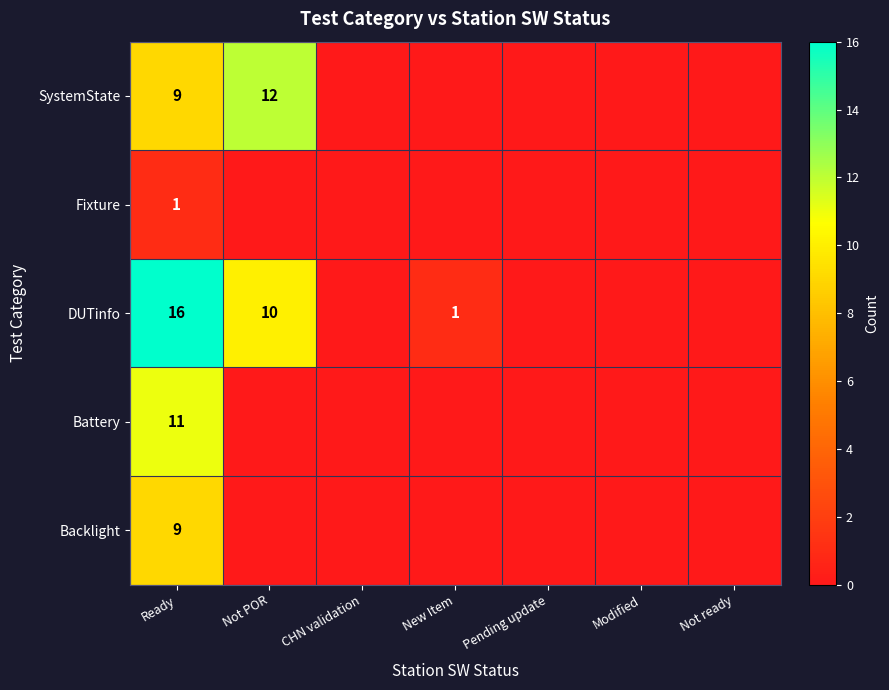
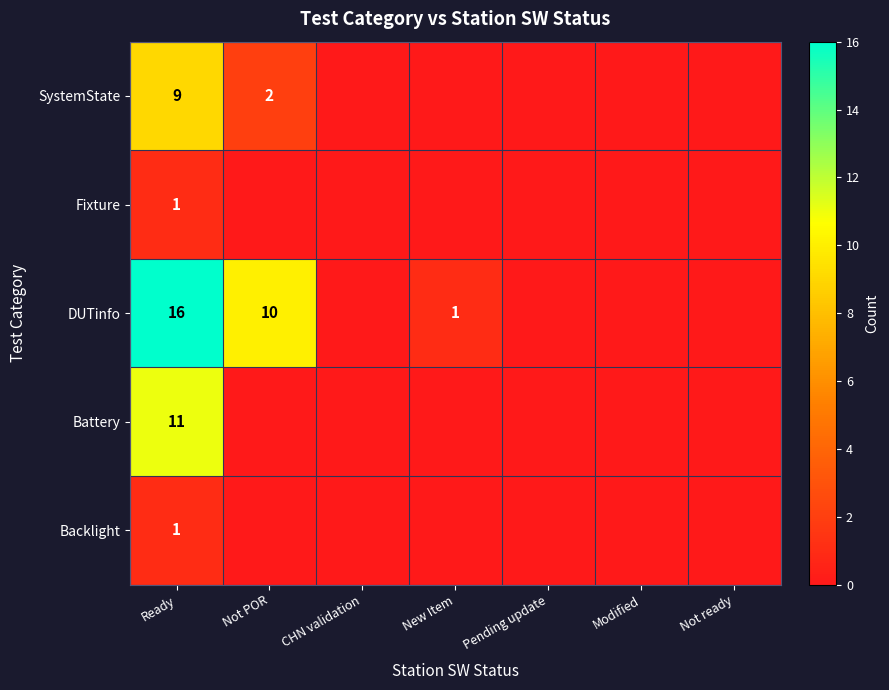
SystemState, Not POR: 12 -> 2
Backlight, Ready: 9 -> 1
